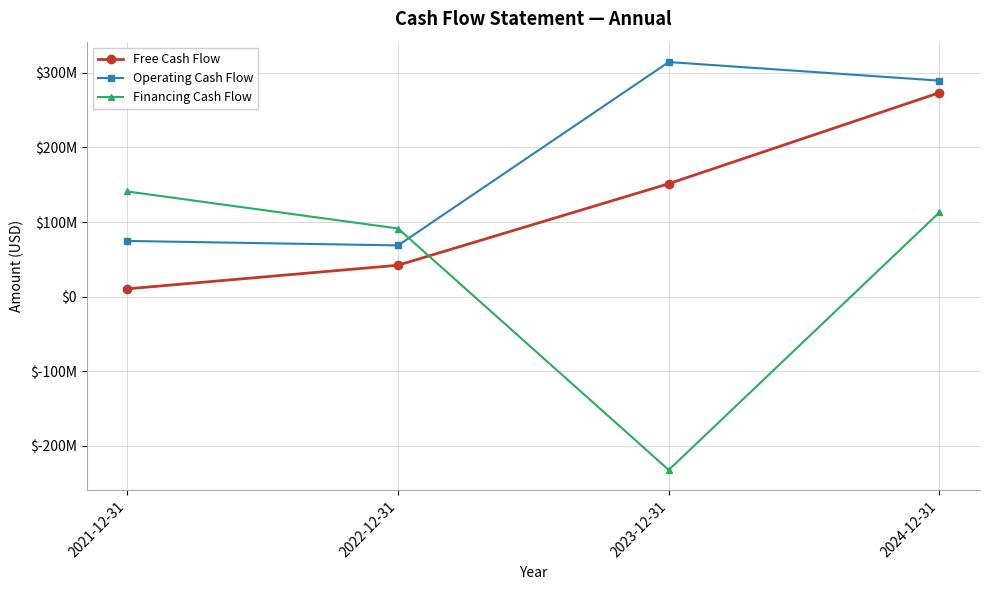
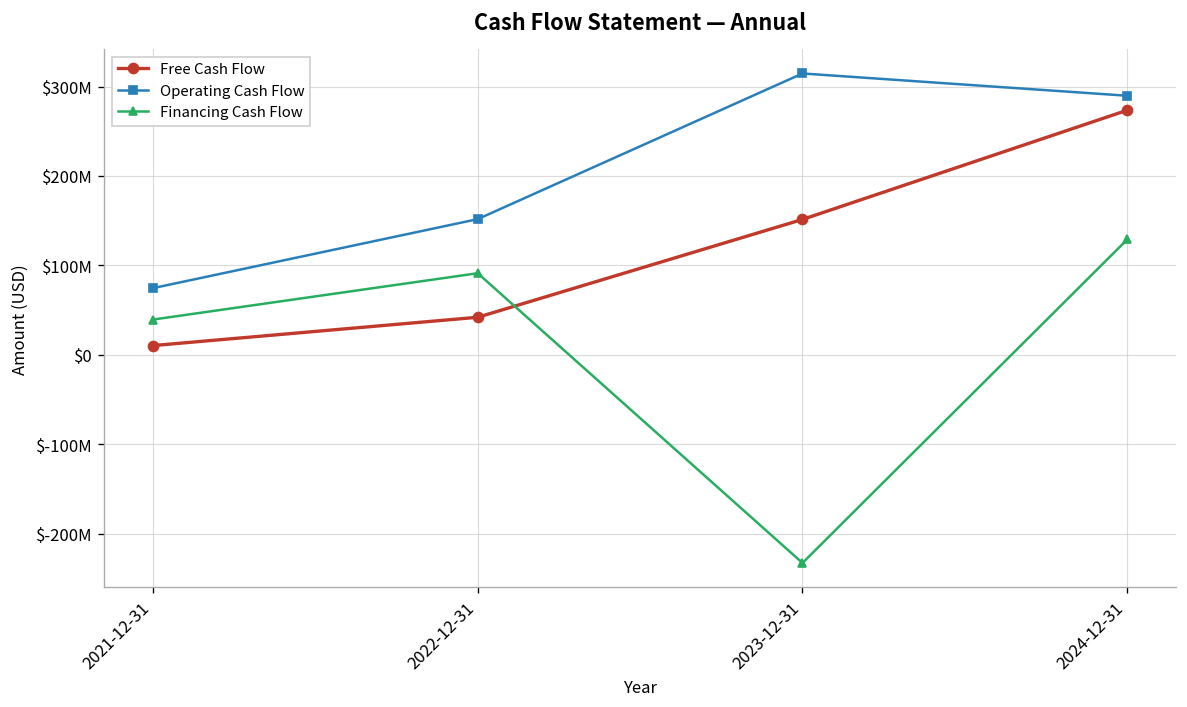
Financing Cash Flow, 2021-12-31: $140000000 -> $40000000
Operating Cash Flow, 2022-12-31: $70000000 -> $150000000
Financing Cash Flow, 2024-12-31: $110000000 -> $130000000
